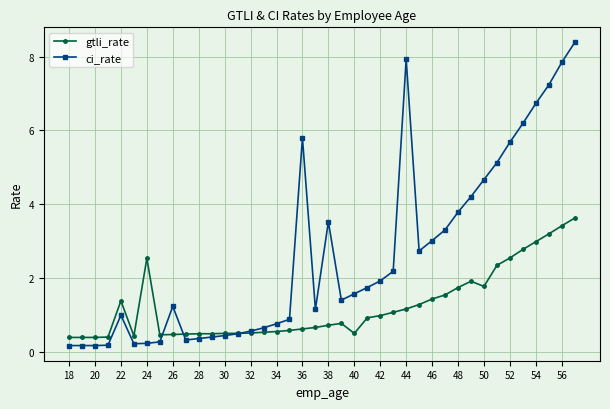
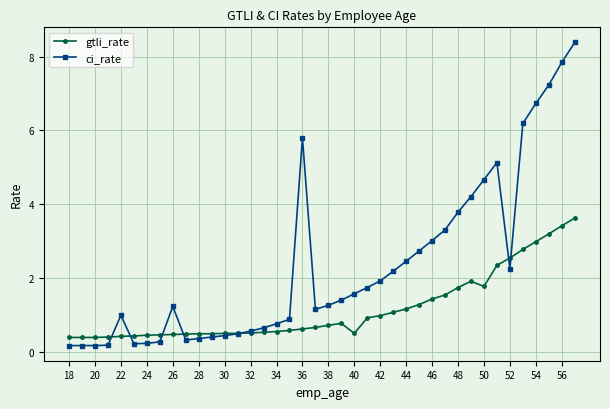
gtli_rate, 22: 1.4 -> 0.4
gtli_rate, 24: 2.5 -> 0.5
ci_rate, 38: 3.5 -> 1.3
ci_rate, 44: 7.9 -> 2.5
ci_rate, 52: 5.7 -> 2.3
